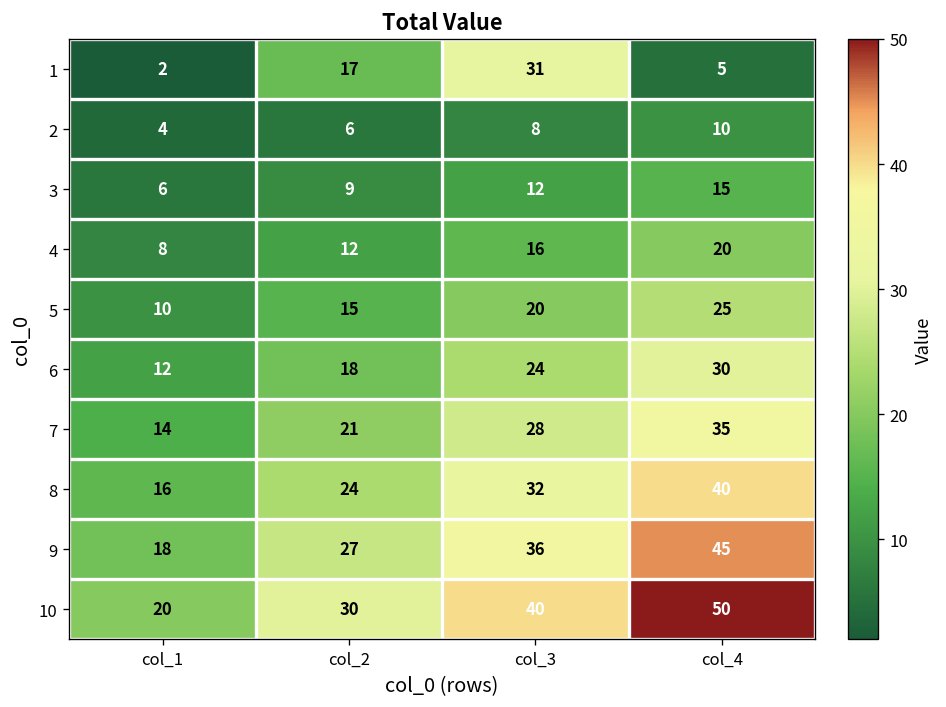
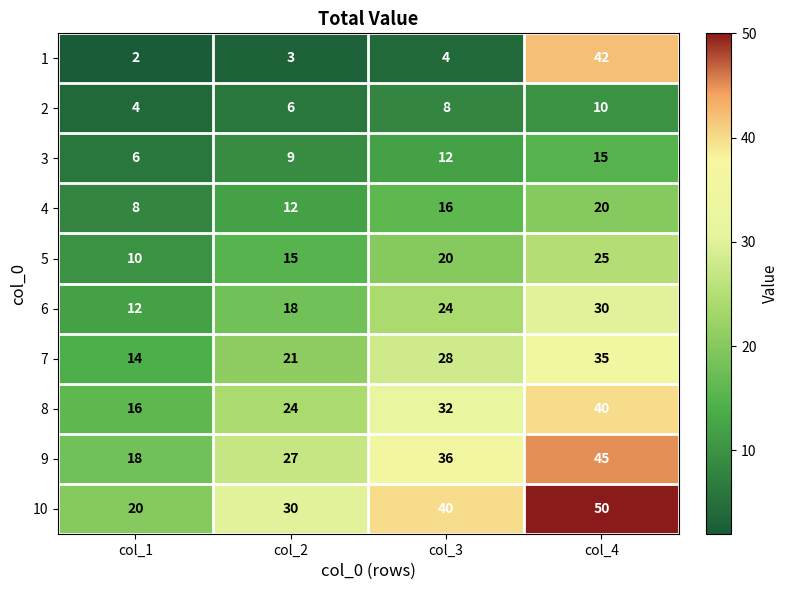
1, col_2: 17 -> 3
1, col_3: 31 -> 4
1, col_4: 5 -> 42
